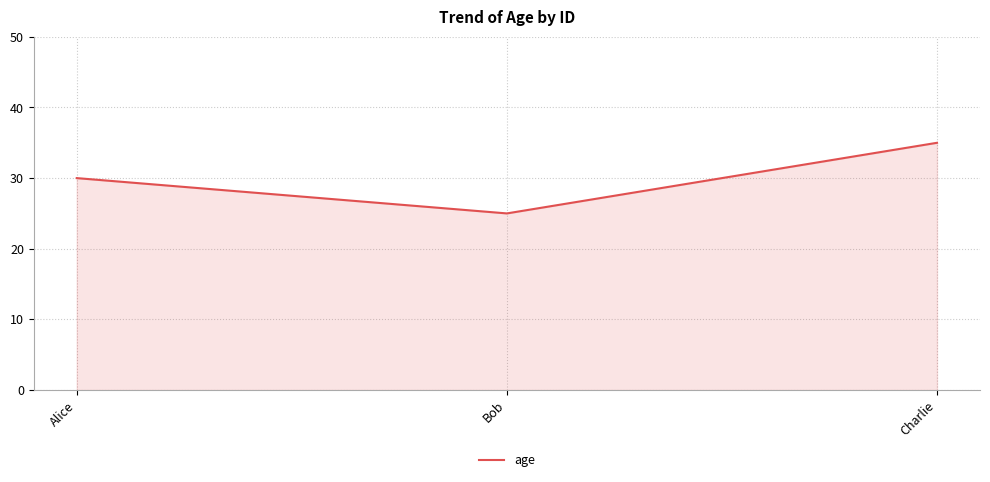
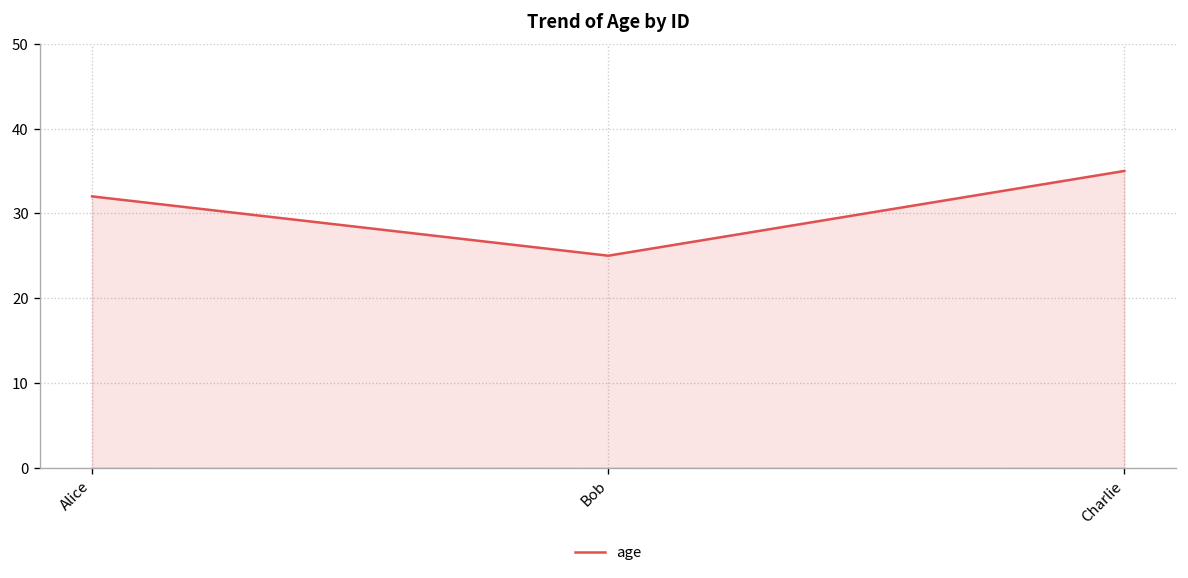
Alice: 30 -> 32
